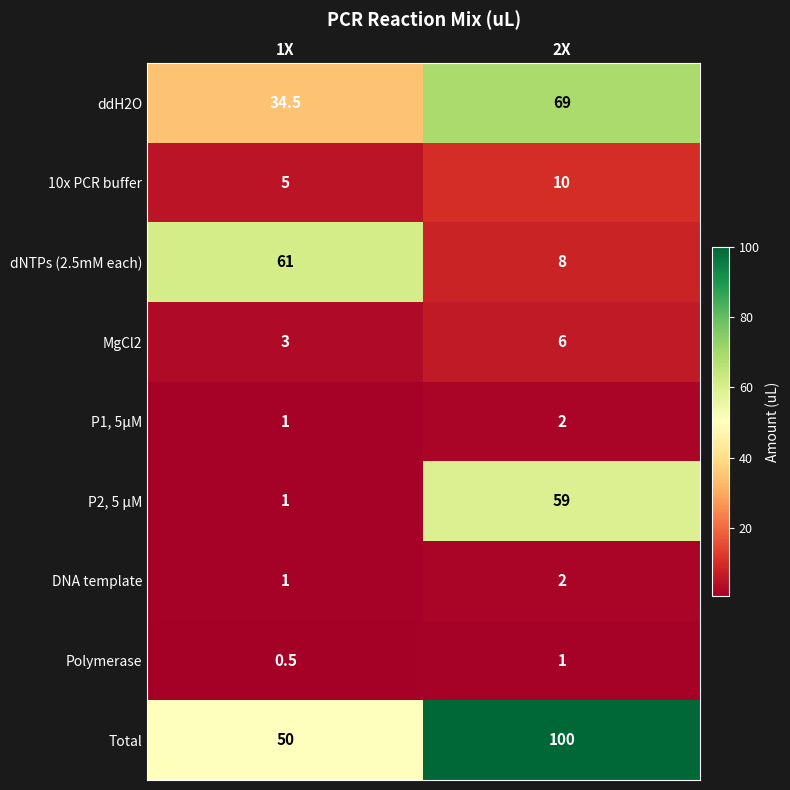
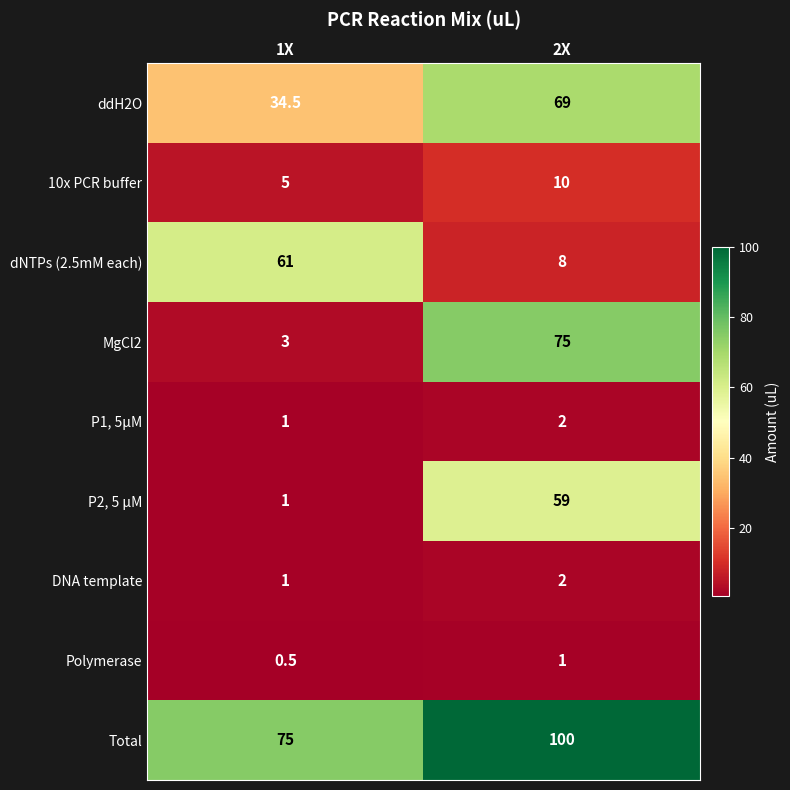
MgCl2, 2X: 6 -> 75
Total, 1X: 50 -> 75
